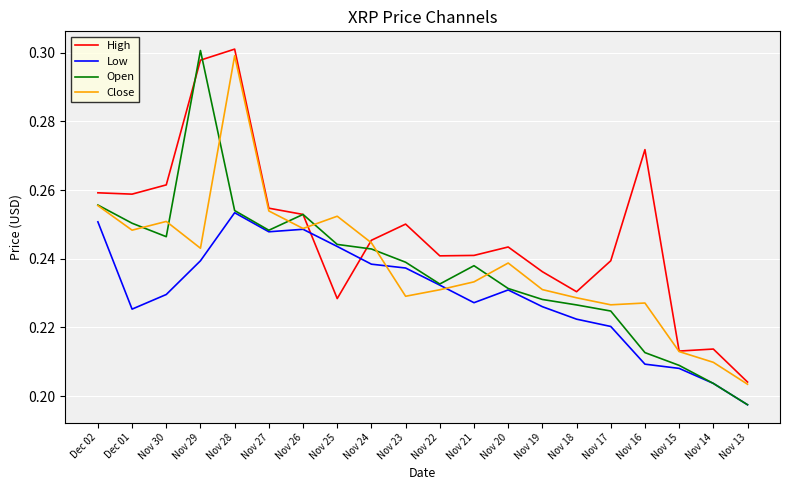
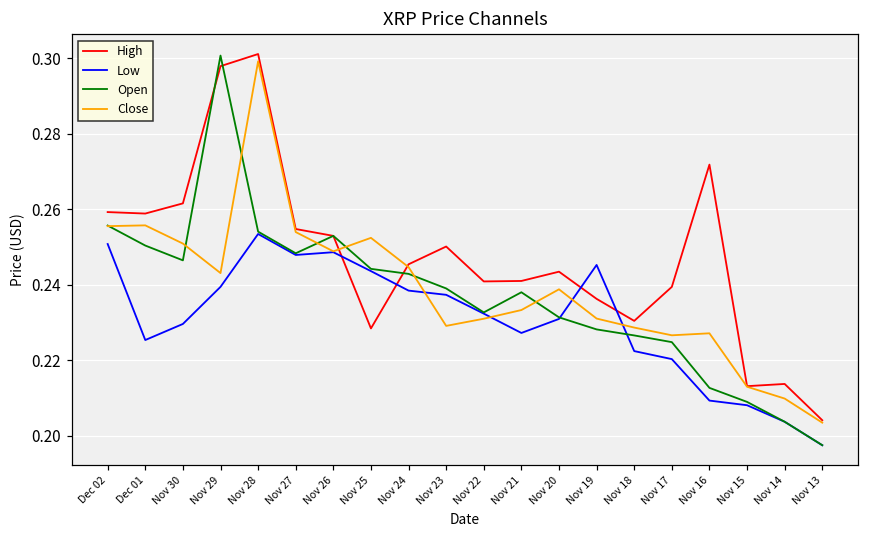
Close, Dec 01: 0.248 -> 0.256
Low, Nov 19: 0.226 -> 0.245
